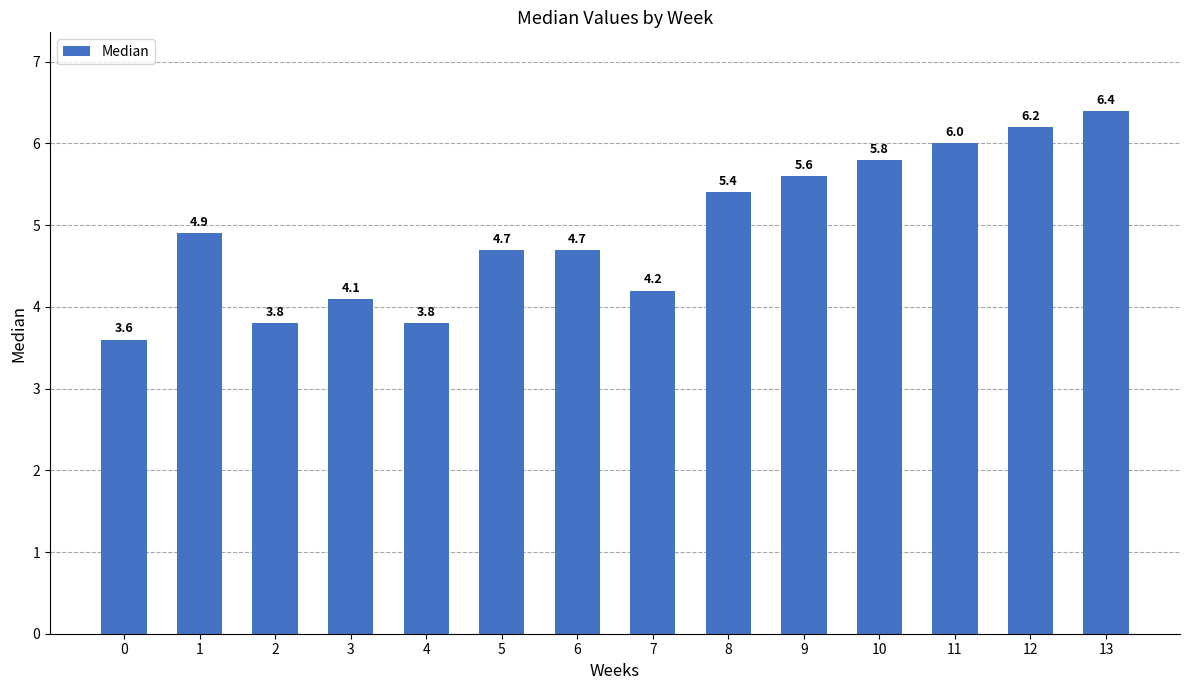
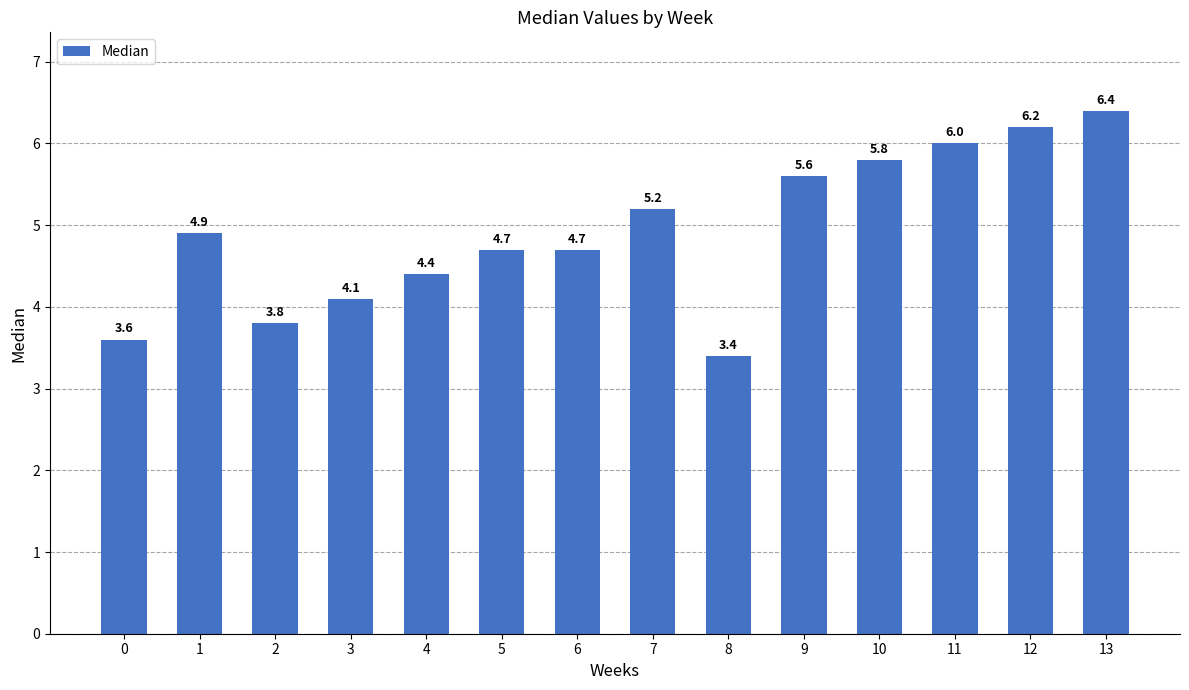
4: 3.8 -> 4.4
7: 4.2 -> 5.2
8: 5.4 -> 3.4
